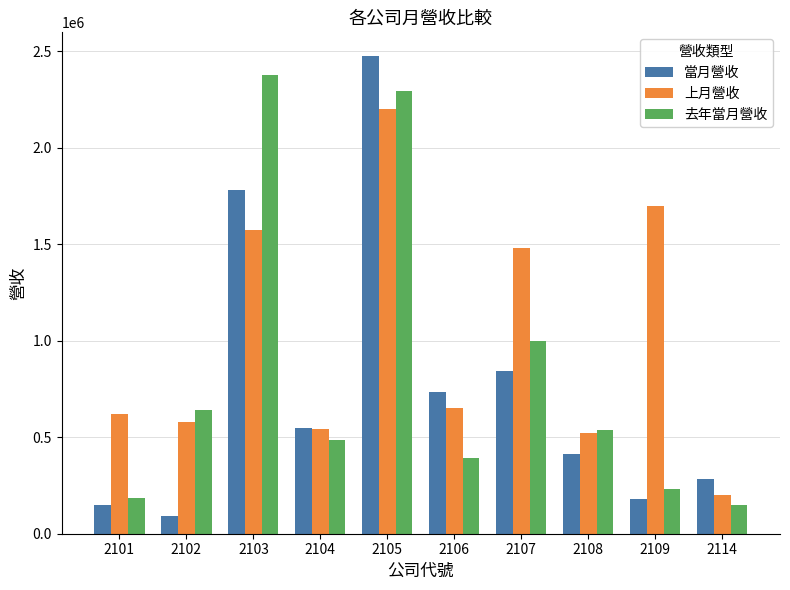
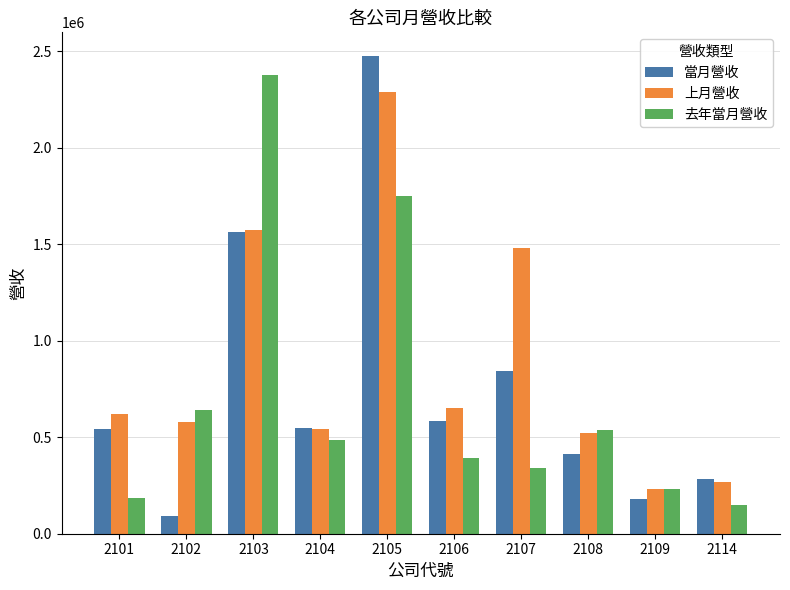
當月營收, 2101: 150000 -> 540000
當月營收, 2103: 1780000 -> 1560000
上月營收, 2105: 2200000 -> 2290000
去年當月營收, 2105: 2290000 -> 1750000
當月營收, 2106: 730000 -> 580000
去年當月營收, 2107: 1000000 -> 340000
上月營收, 2109: 1700000 -> 230000
上月營收, 2114: 200000 -> 270000
